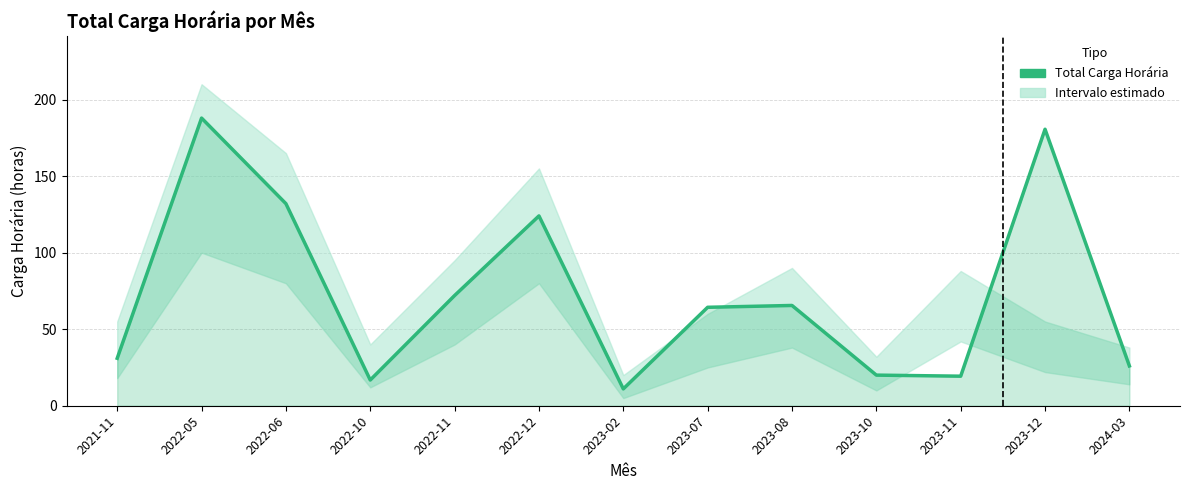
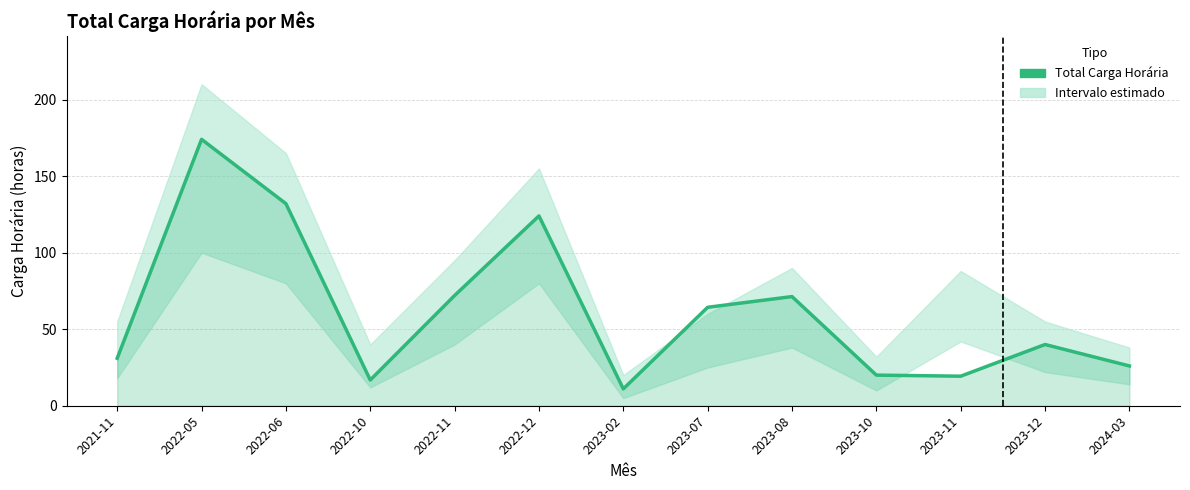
Total Carga Horária, 2022-05: 188 -> 174
Total Carga Horária, 2023-08: 66 -> 71
Total Carga Horária, 2023-12: 181 -> 40
